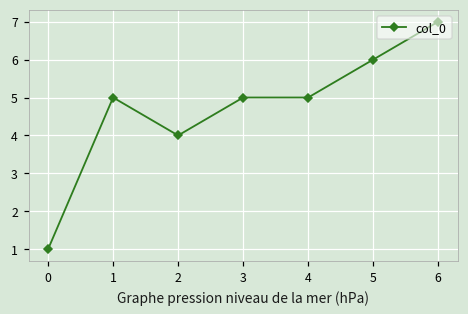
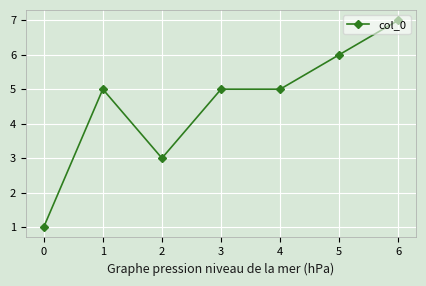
2: 4 -> 3
